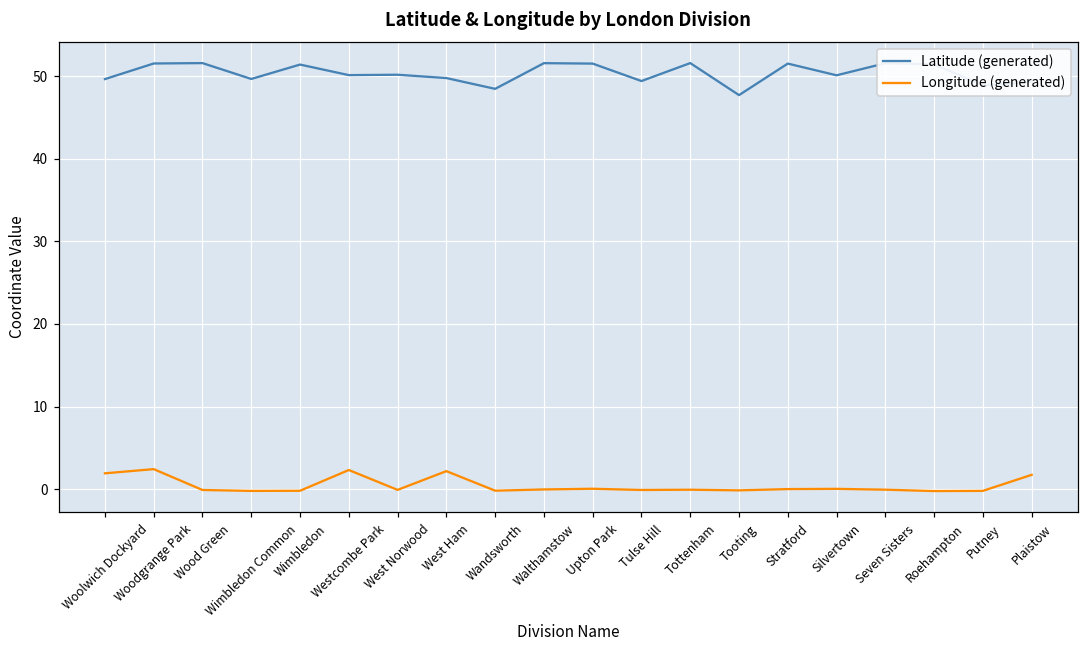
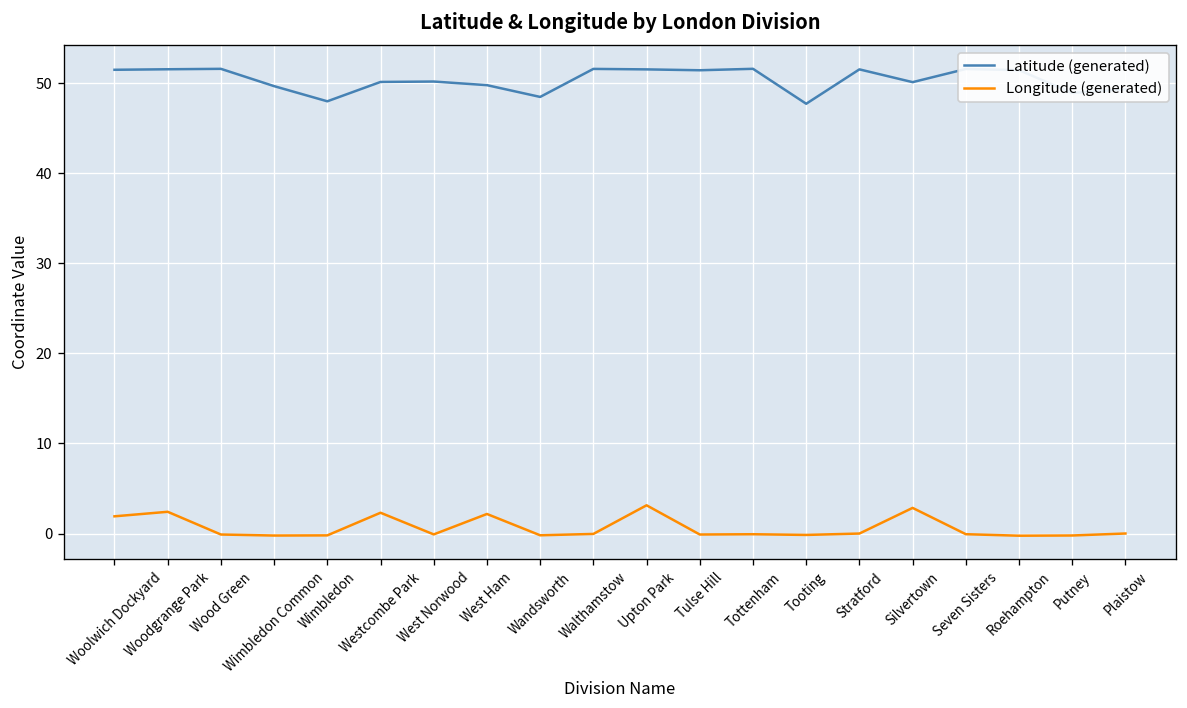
Latitude (generated), Woolwich Dockyard: 50 -> 51
Latitude (generated), Wimbledon: 51 -> 48
Longitude (generated), Upton Park: 0 -> 3
Latitude (generated), Tulse Hill: 49 -> 51
Longitude (generated), Silvertown: 0 -> 3
Longitude (generated), Plaistow: 2 -> 0
